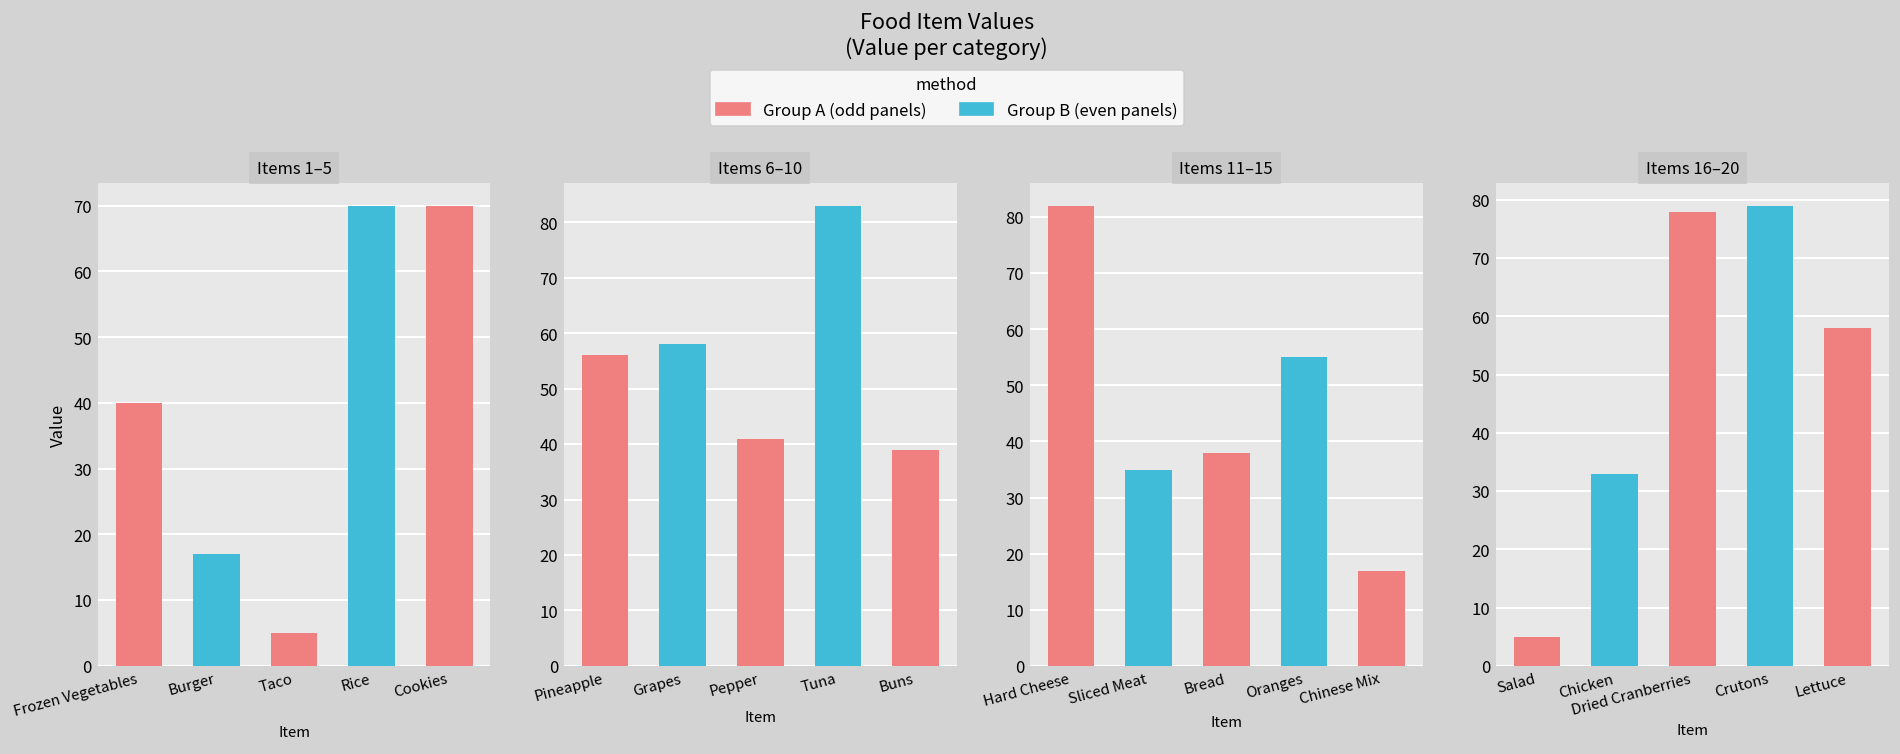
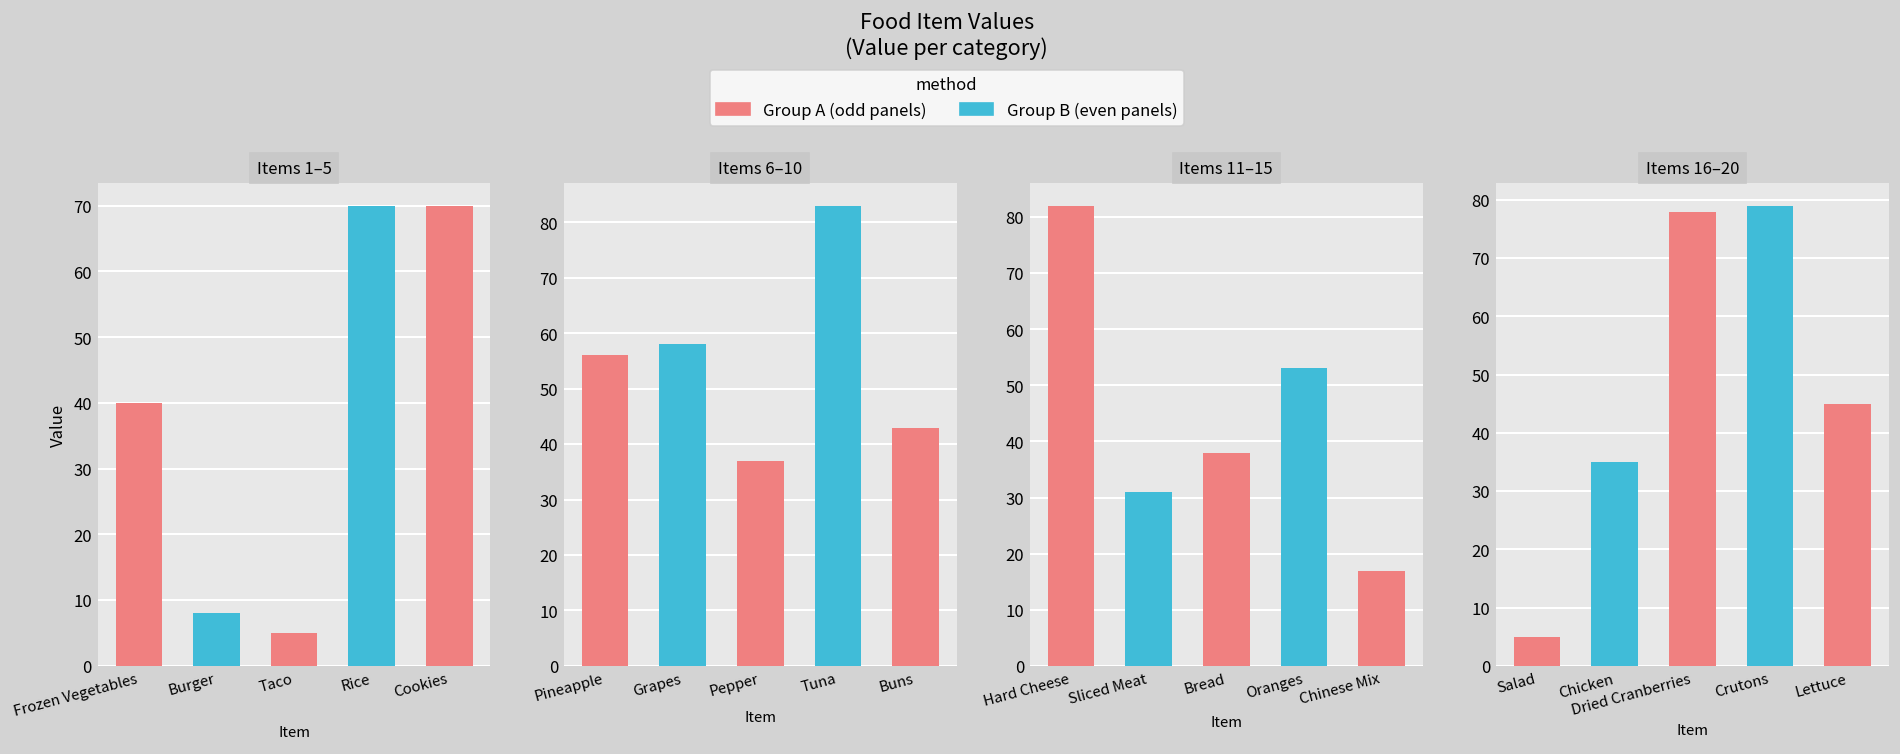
Items 1–5, Burger: 17 -> 8
Items 6–10, Pepper: 41 -> 37
Items 6–10, Buns: 39 -> 43
Items 11–15, Sliced Meat: 35 -> 31
Items 11–15, Oranges: 55 -> 53
Items 16–20, Chicken: 33 -> 35
Items 16–20, Lettuce: 58 -> 45
